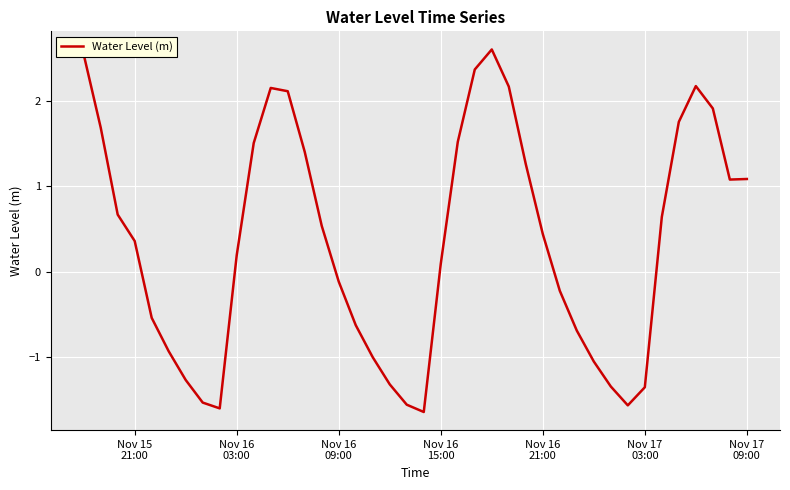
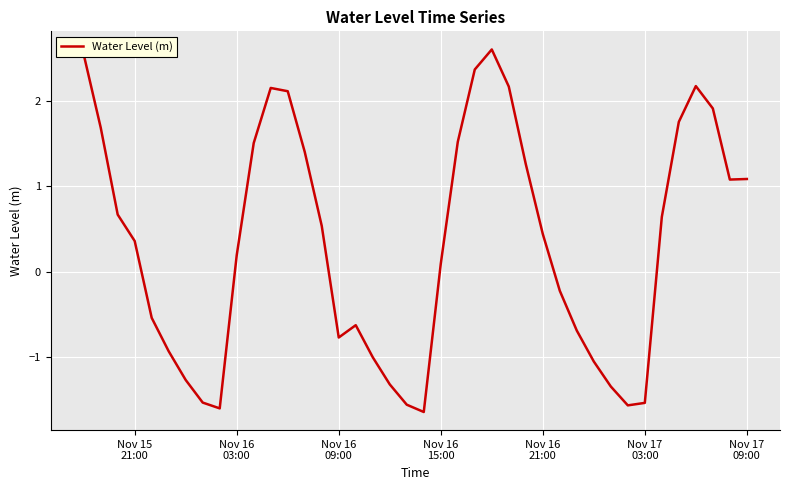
Nov 16 09:00: -0.1 -> -0.8
Nov 17 03:00: -1.4 -> -1.5
